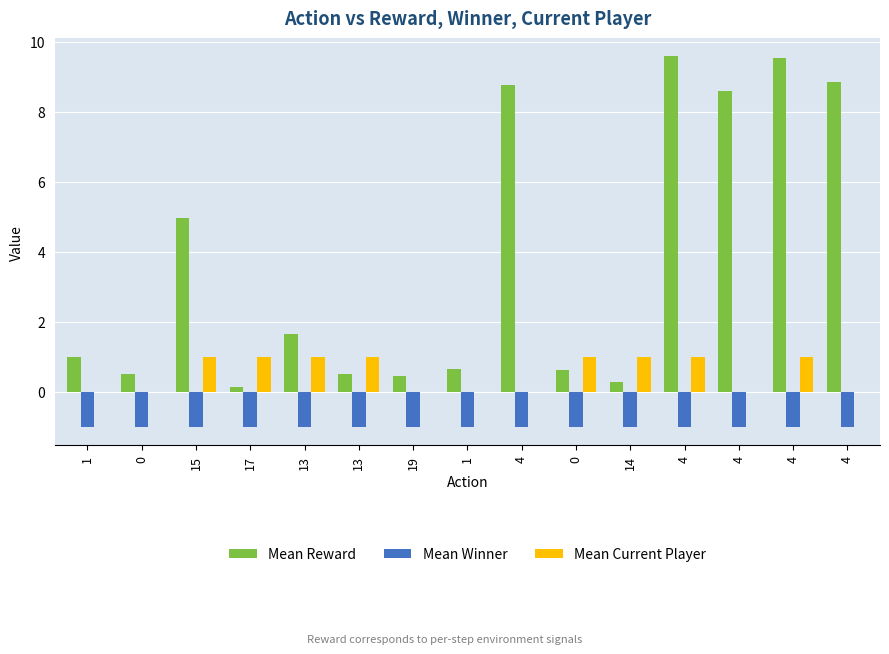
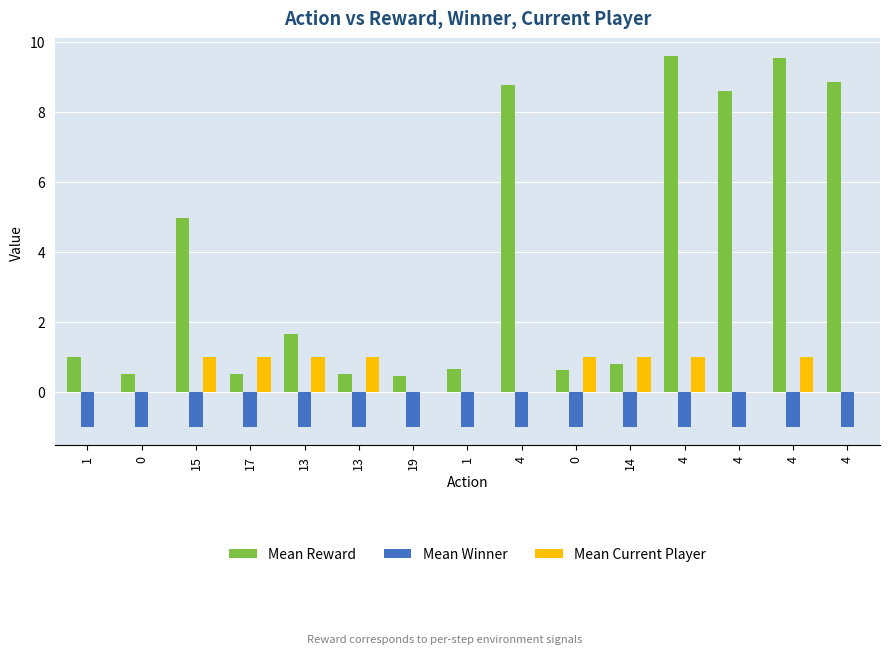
Mean Reward, 17: 0.1 -> 0.5
Mean Reward, 14: 0.3 -> 0.8
